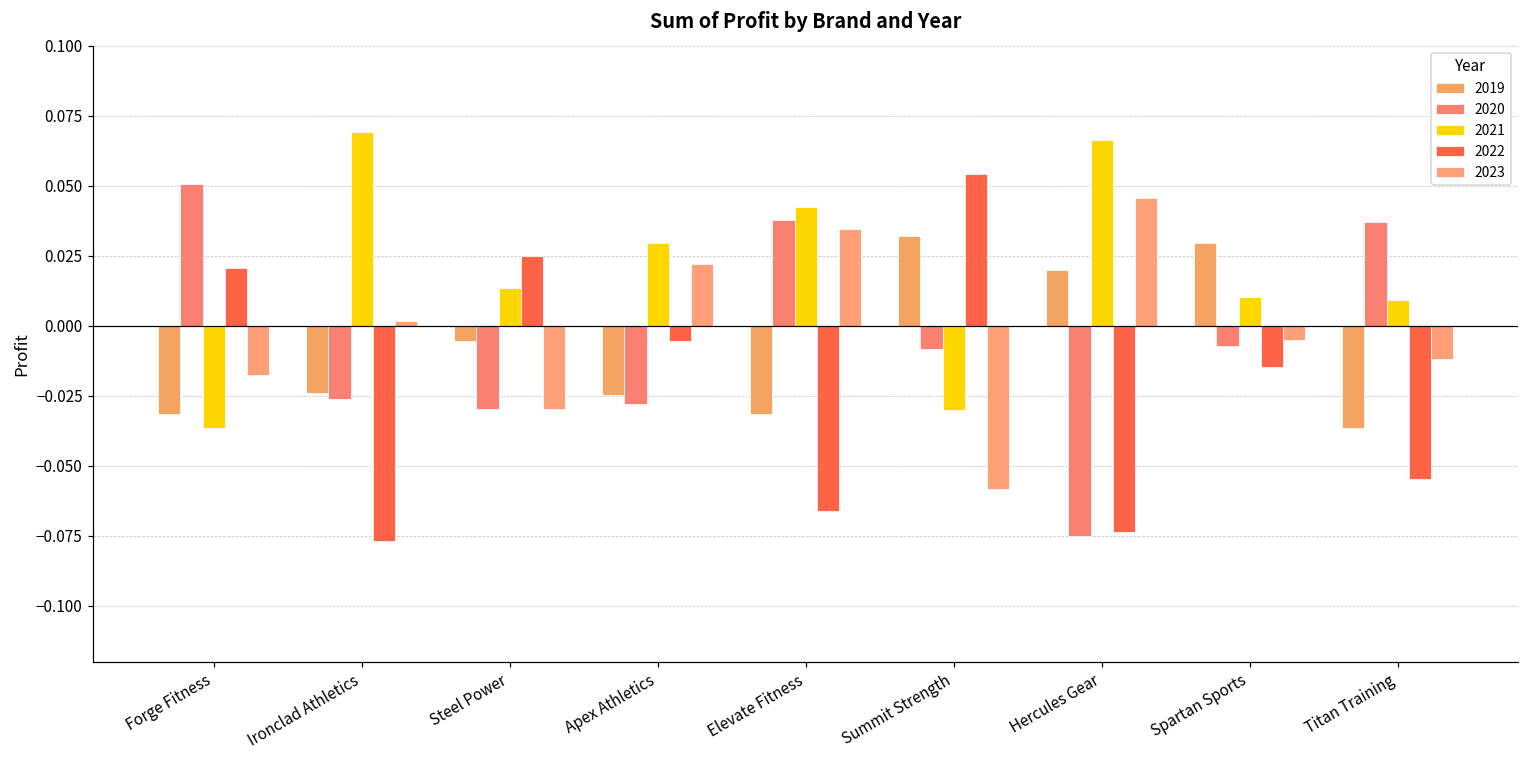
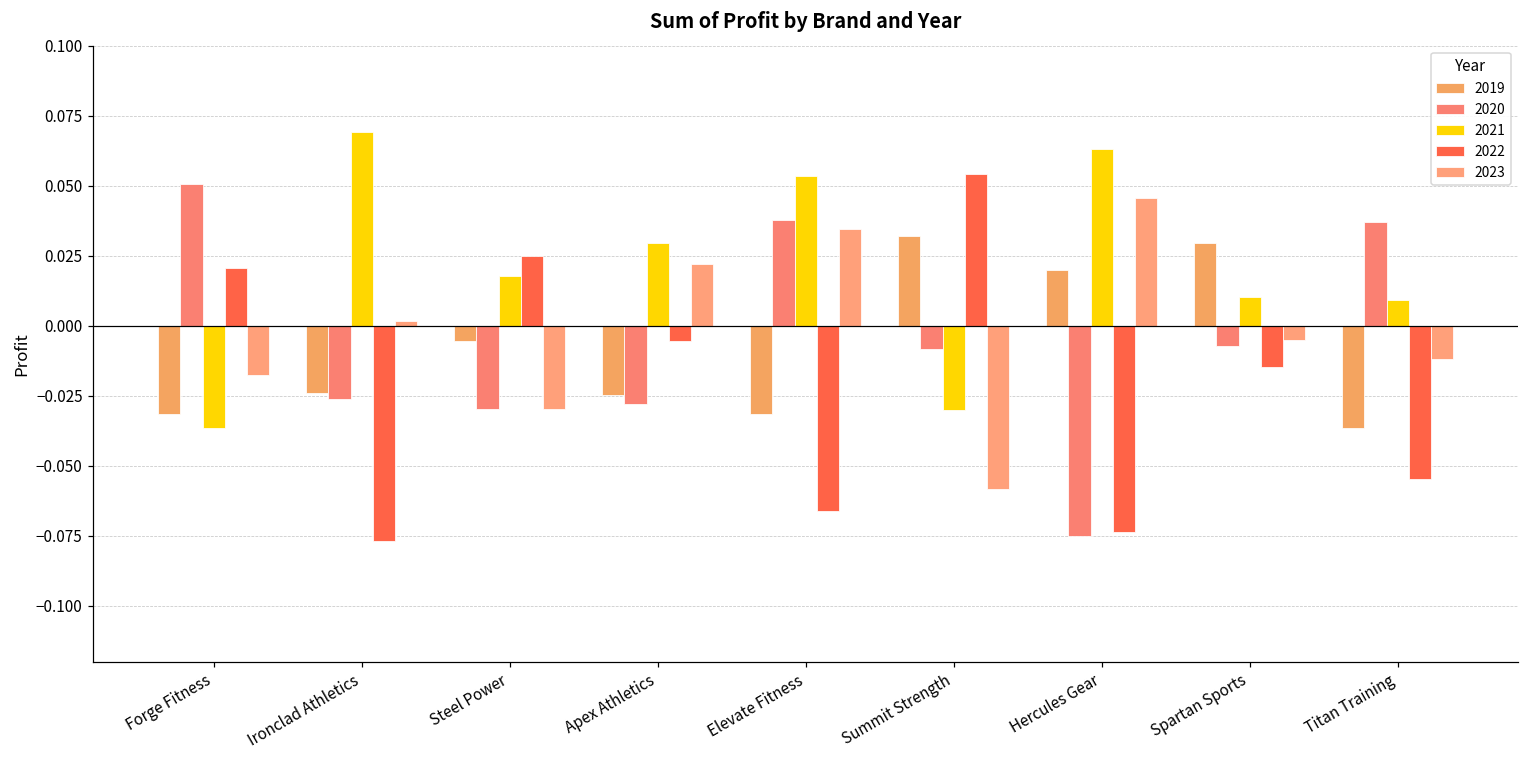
2021, Steel Power: 0.014 -> 0.018
2021, Elevate Fitness: 0.042 -> 0.053
2021, Hercules Gear: 0.066 -> 0.063
